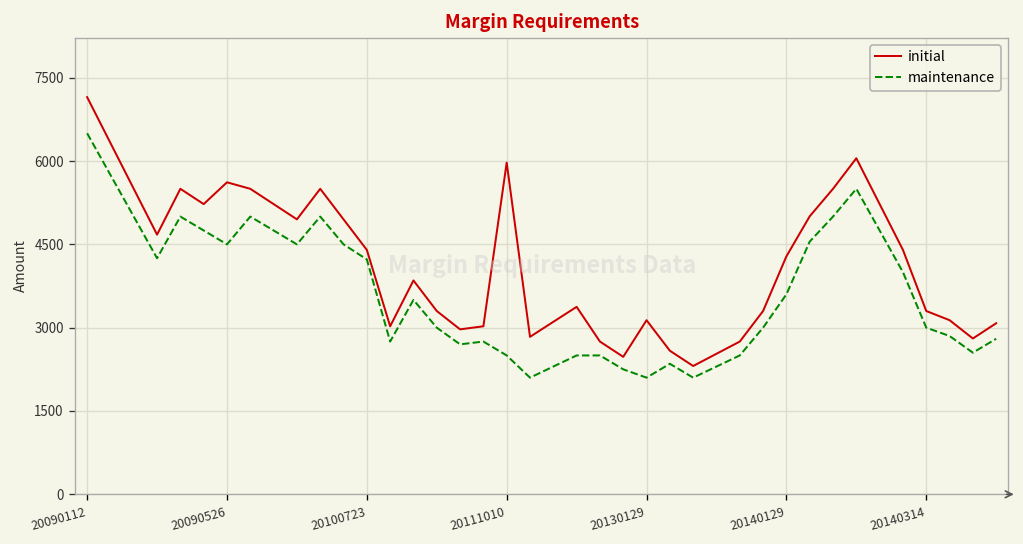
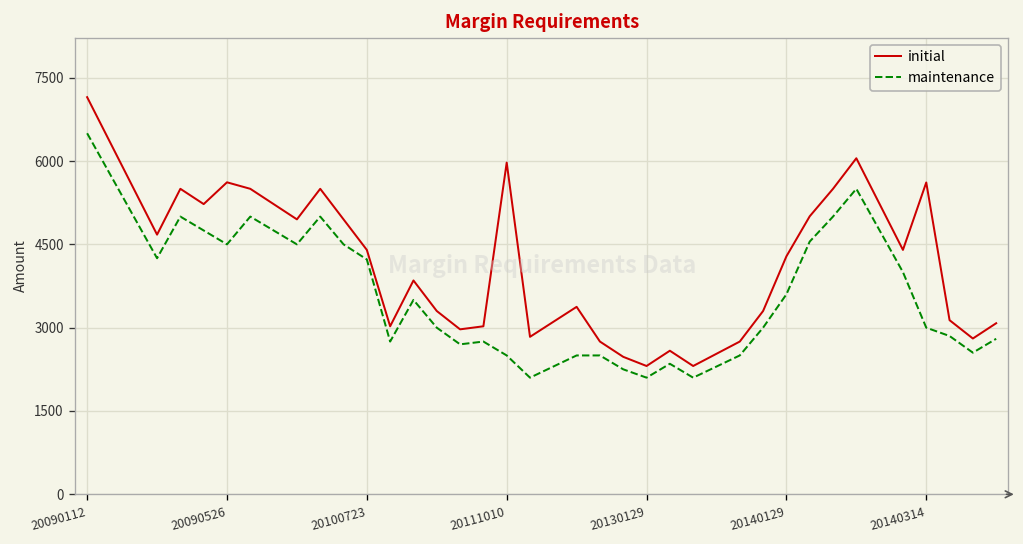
initial, 20130129: 3100 -> 2300
initial, 20140314: 3300 -> 5600
